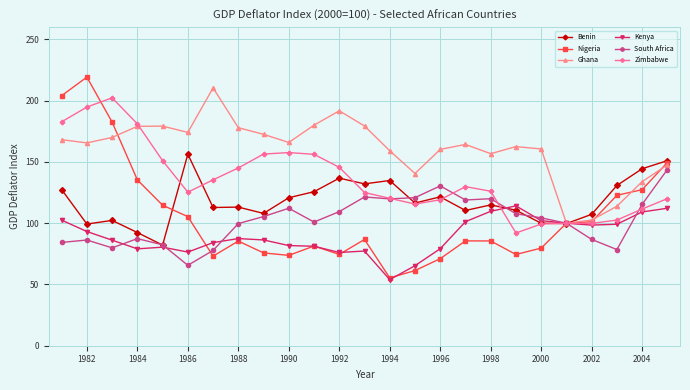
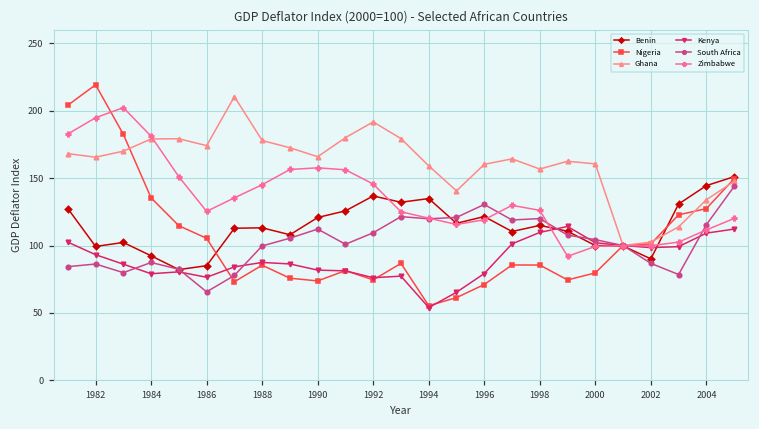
Benin, 1986: 156 -> 85
Benin, 2002: 107 -> 90
